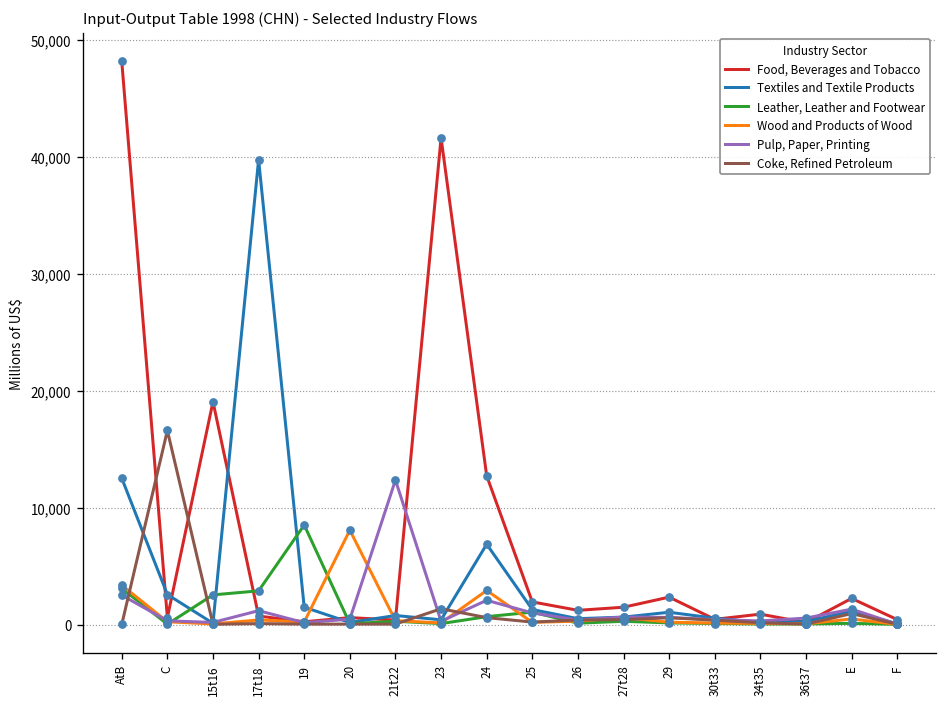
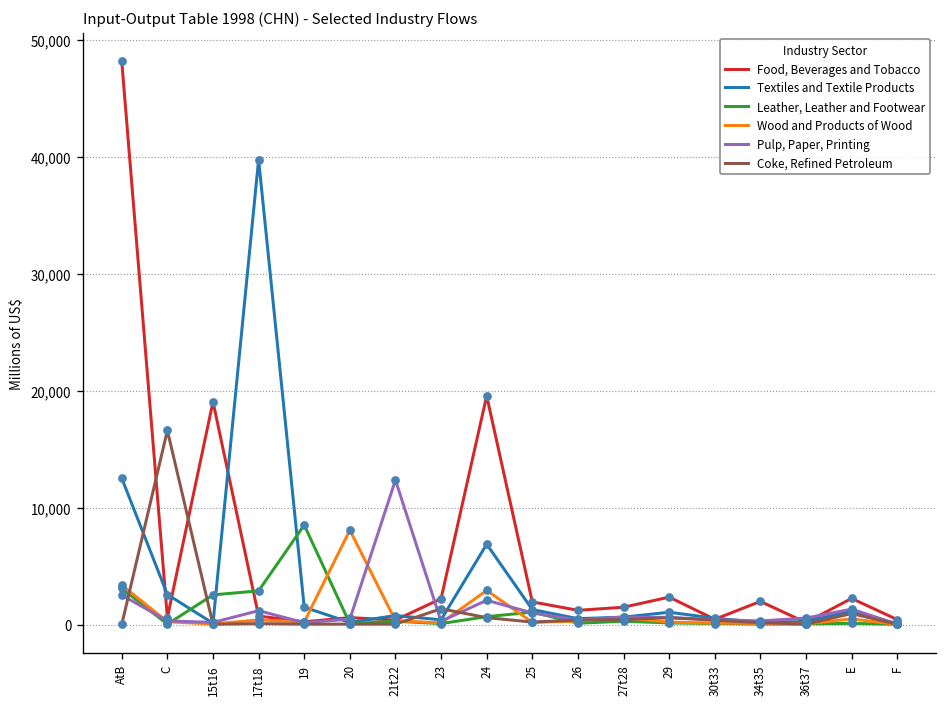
Food, Beverages and Tobacco, 23: 42,000 -> 2,000
Food, Beverages and Tobacco, 24: 13,000 -> 20,000
Food, Beverages and Tobacco, 34t35: 1,000 -> 2,000
